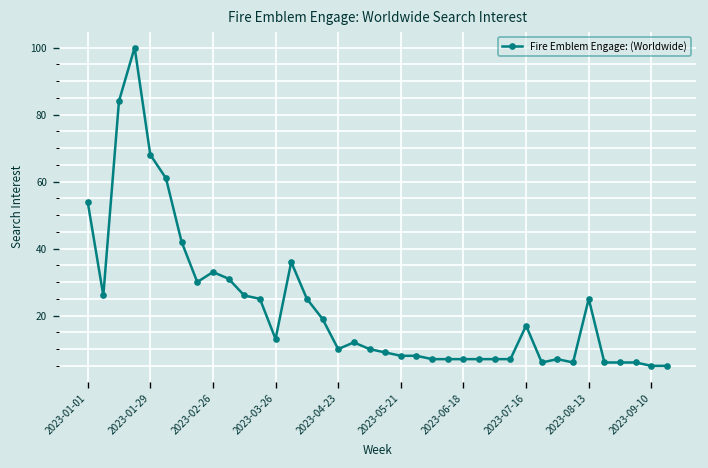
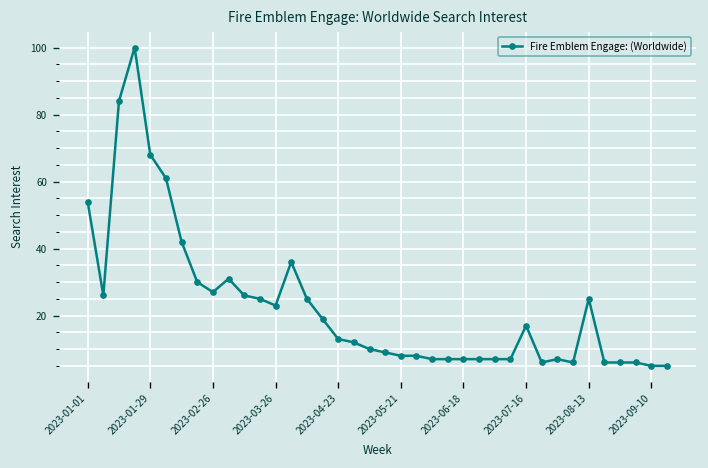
2023-02-26: 33 -> 27
2023-03-26: 13 -> 23
2023-04-23: 10 -> 13
